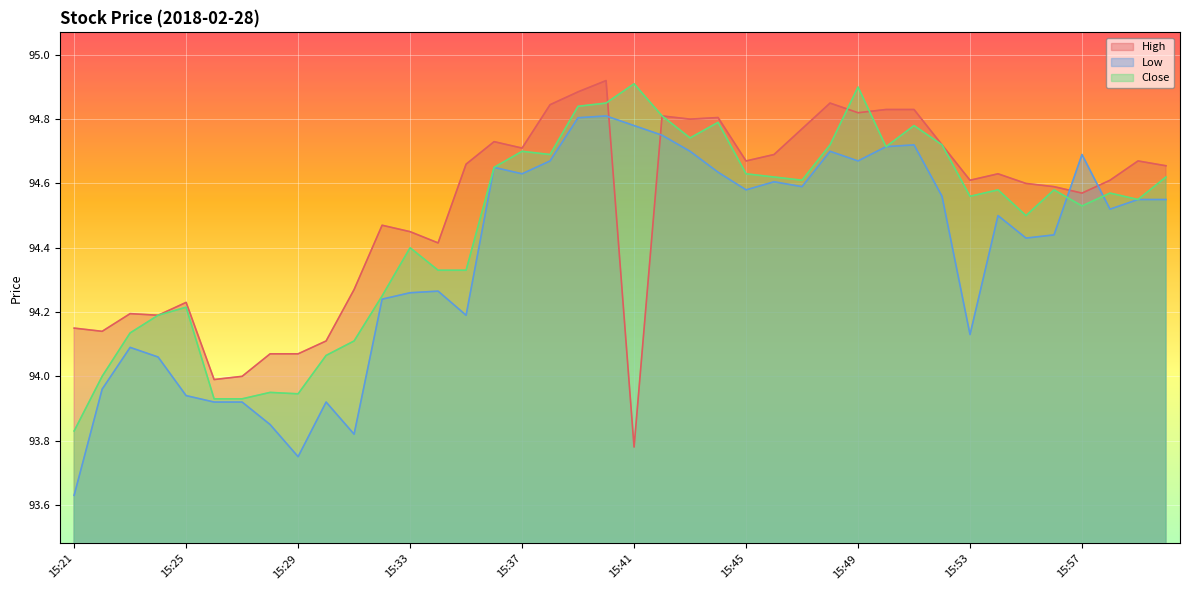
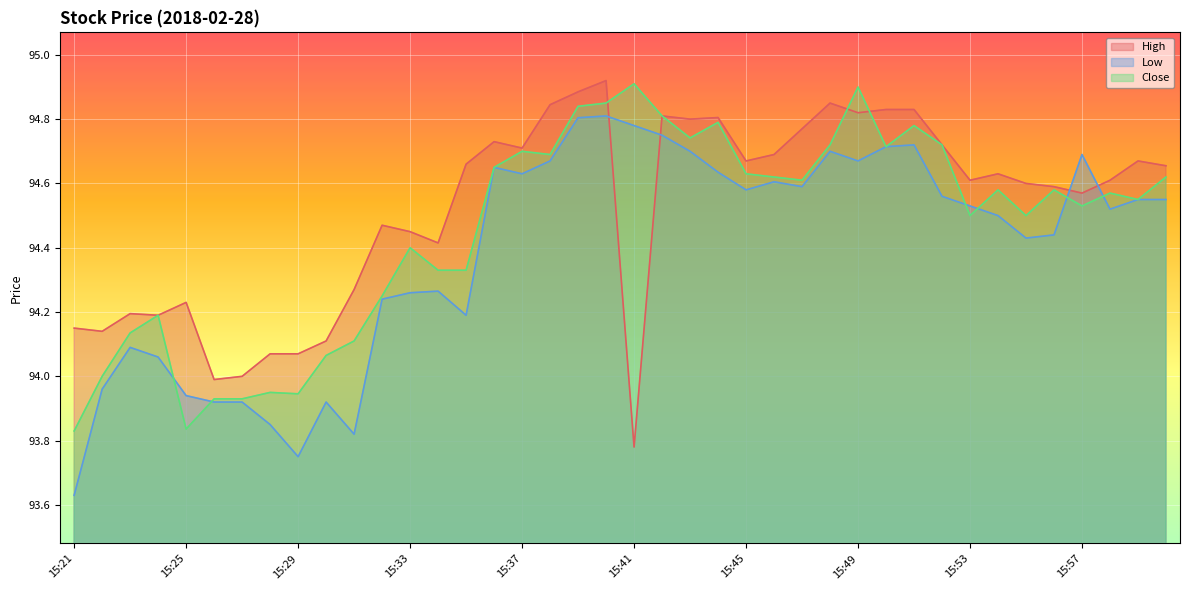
Close, 15:25: 94.22 -> 93.84
Low, 15:53: 94.13 -> 94.53
Close, 15:53: 94.56 -> 94.50
